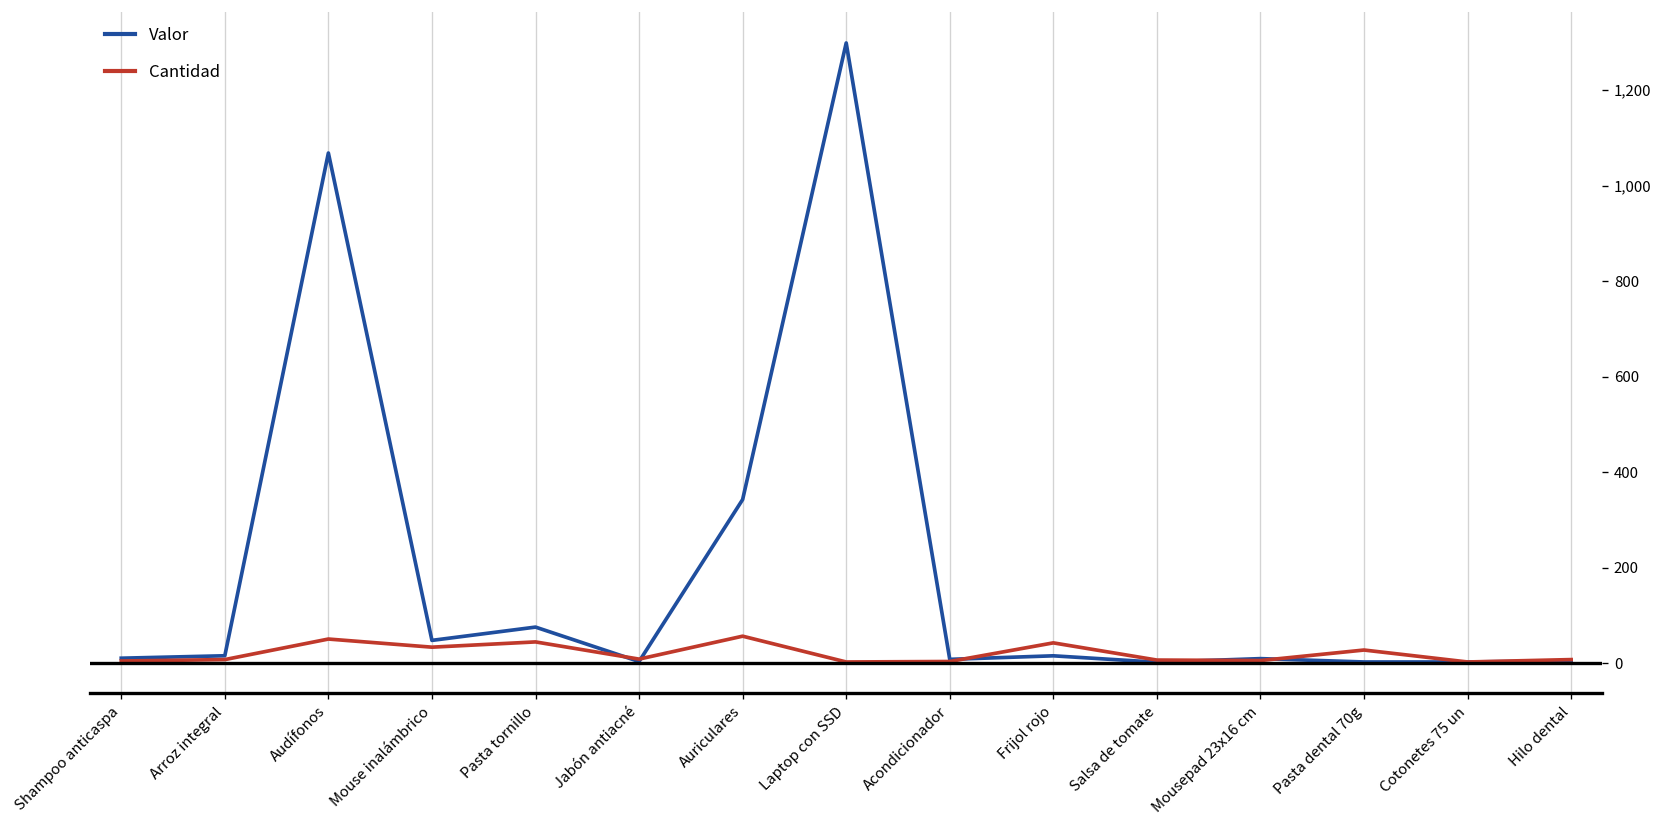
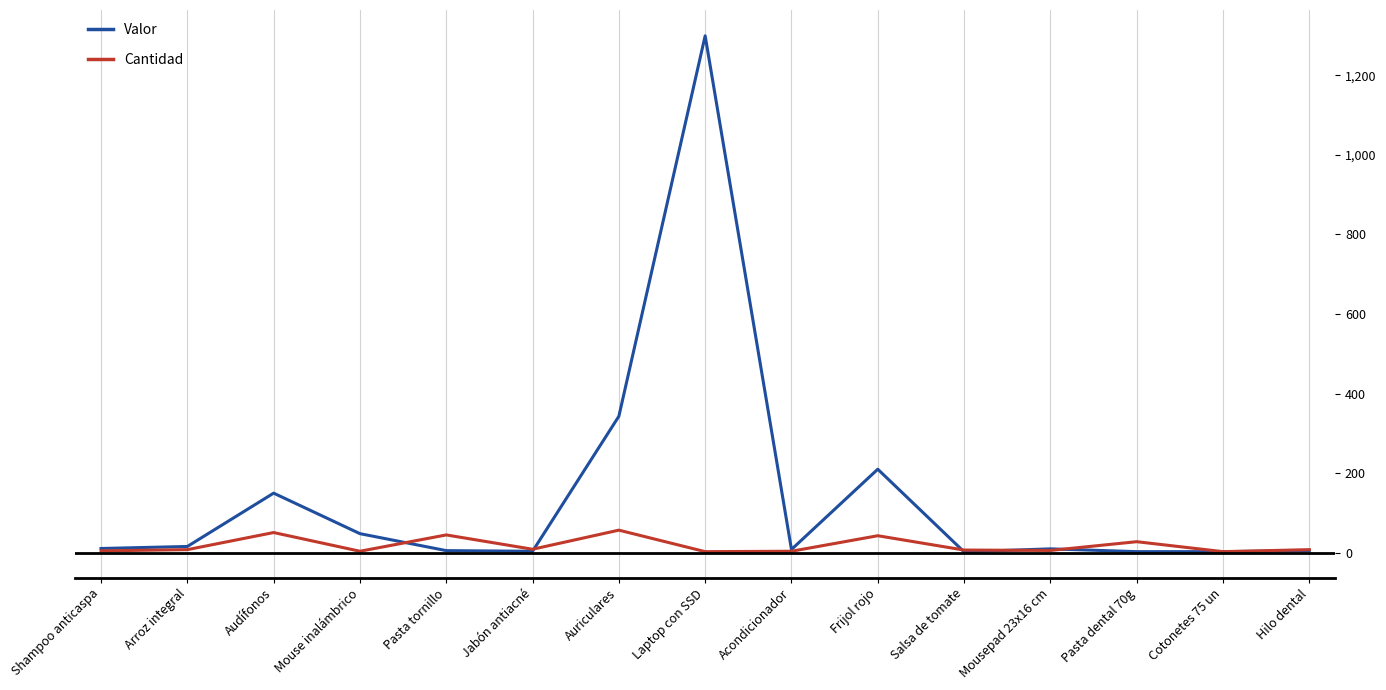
Valor, Audífonos: 1,070 -> 150
Cantidad, Mouse inalámbrico: 30 -> 0
Valor, Pasta tornillo: 80 -> 10
Valor, Frijol rojo: 20 -> 210
